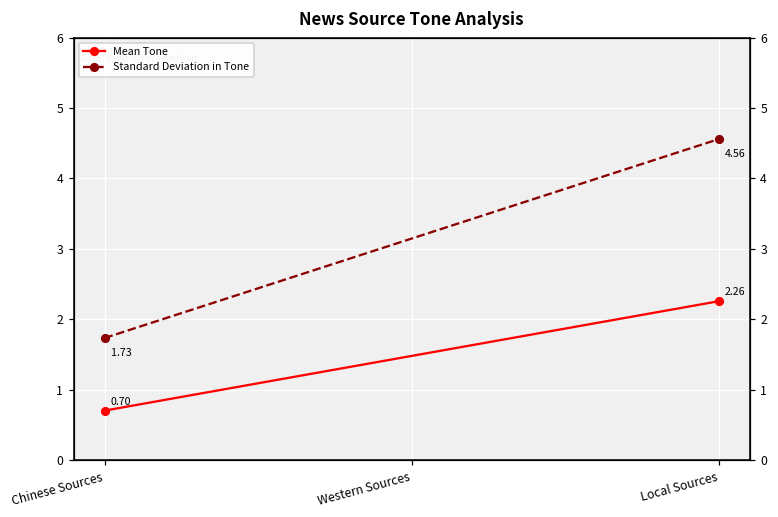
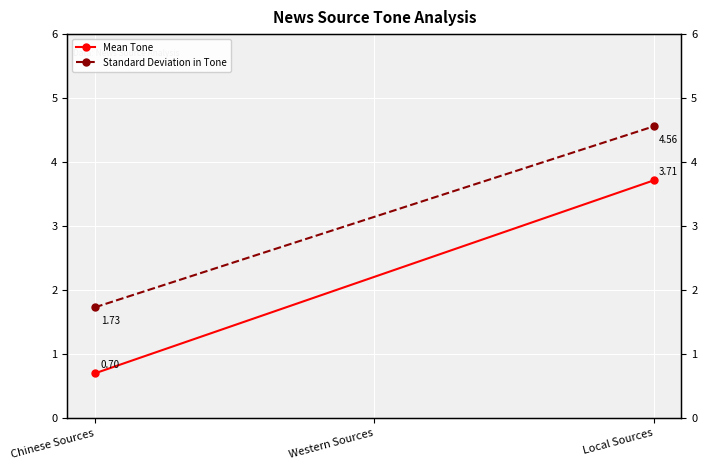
Mean Tone, Local Sources: 2.26 -> 3.71
